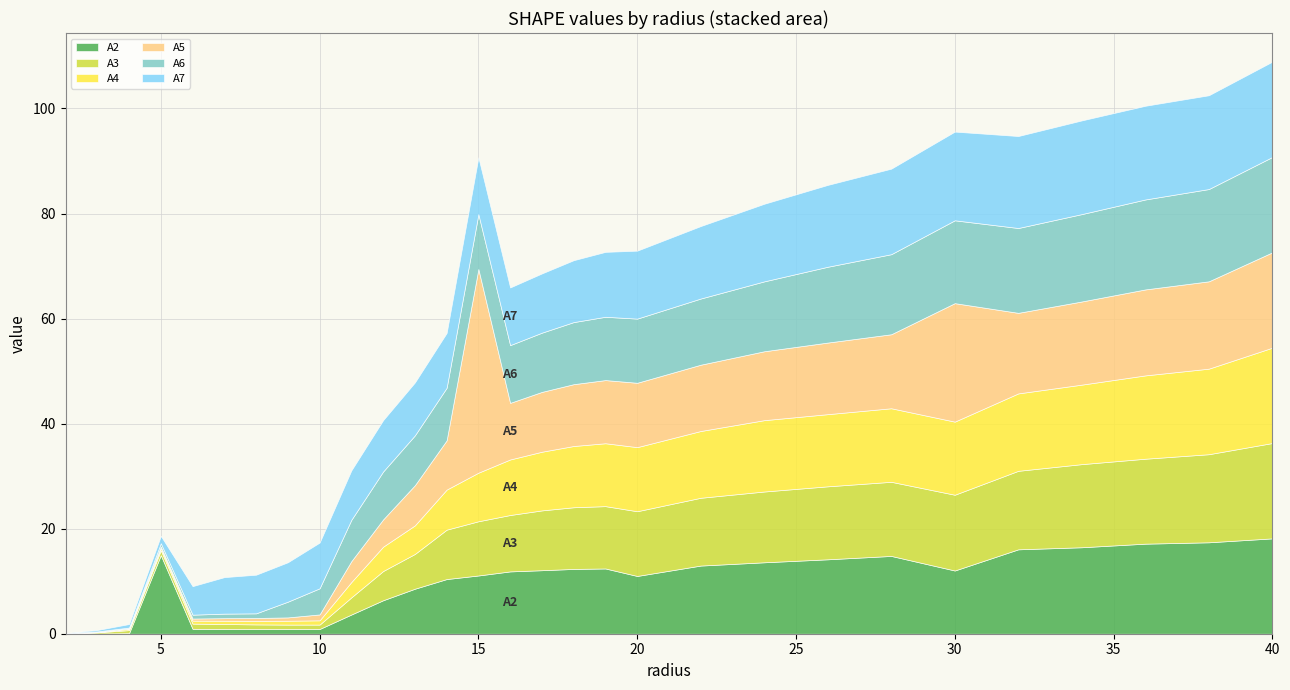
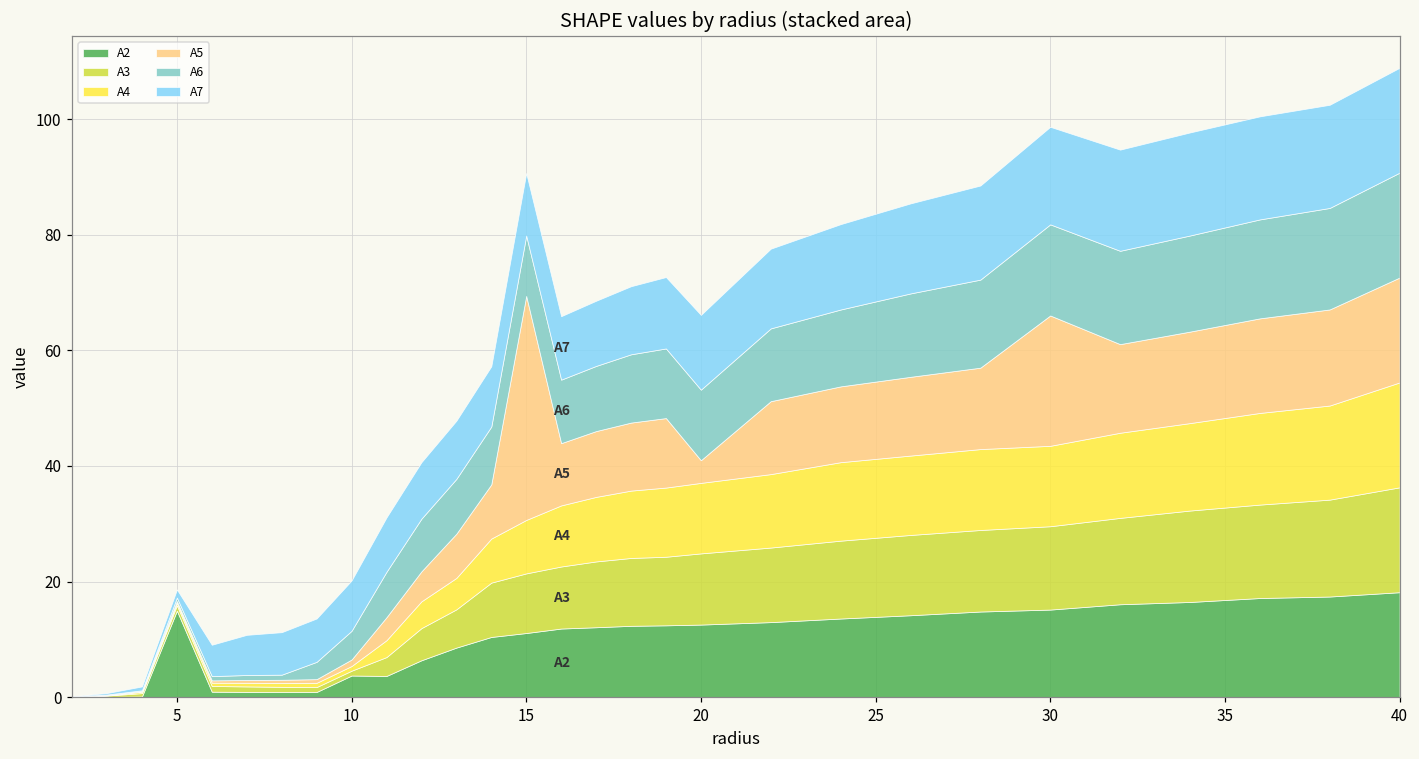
A2, 10: 1 -> 4
A2, 20: 11 -> 13
A5, 20: 12 -> 4
A2, 30: 12 -> 15
